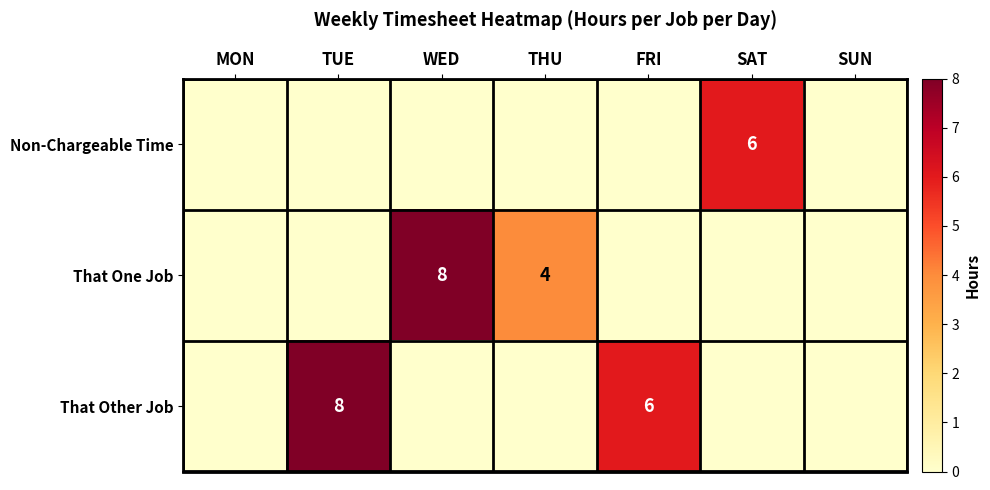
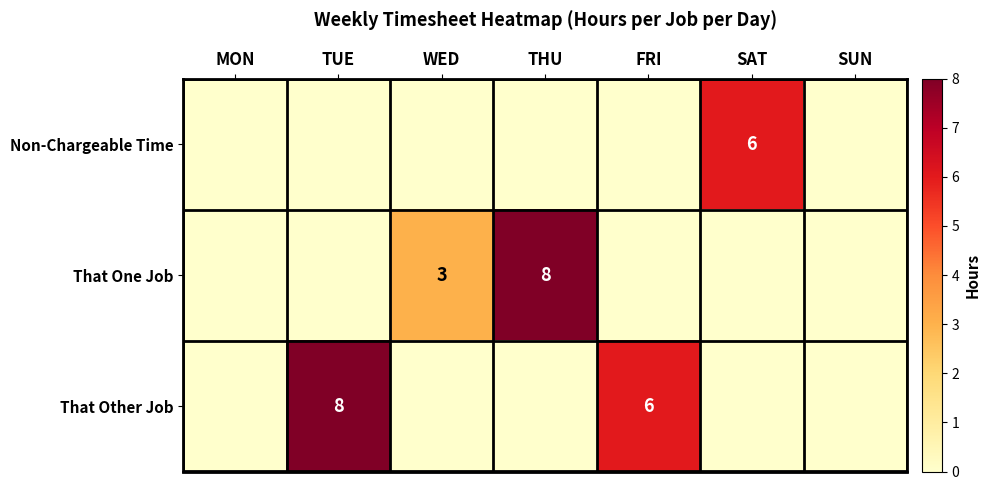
That One Job, WED: 8 -> 3
That One Job, THU: 4 -> 8
